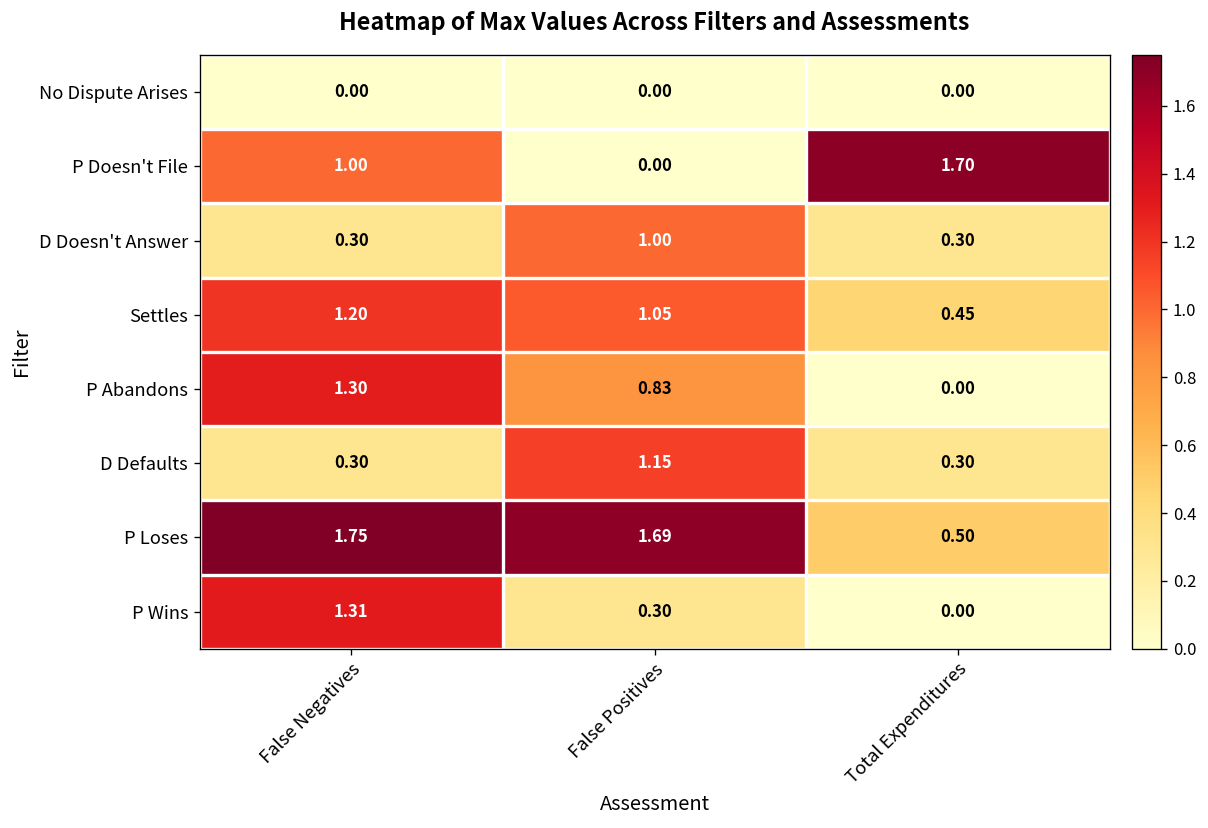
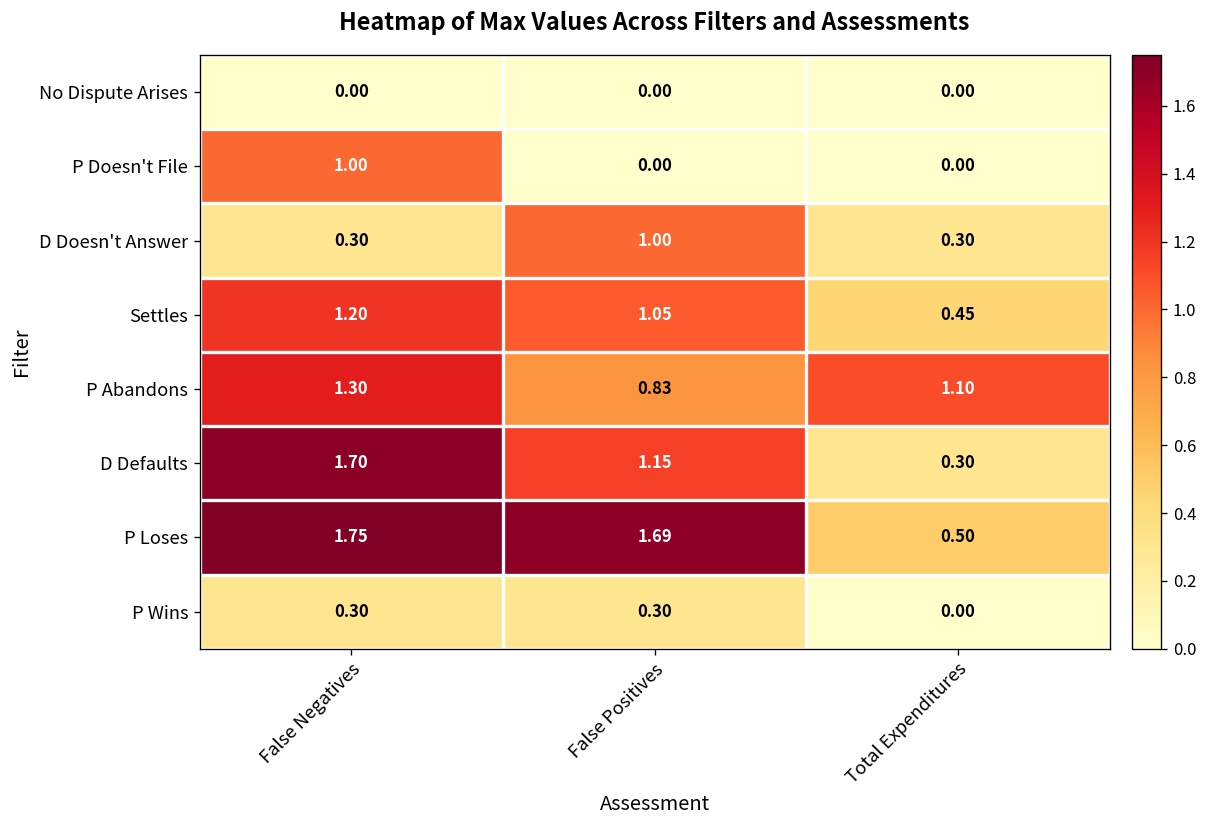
P Doesn't File, Total Expenditures: 1.70 -> 0.00
P Abandons, Total Expenditures: 0.00 -> 1.10
D Defaults, False Negatives: 0.30 -> 1.70
P Wins, False Negatives: 1.31 -> 0.30
